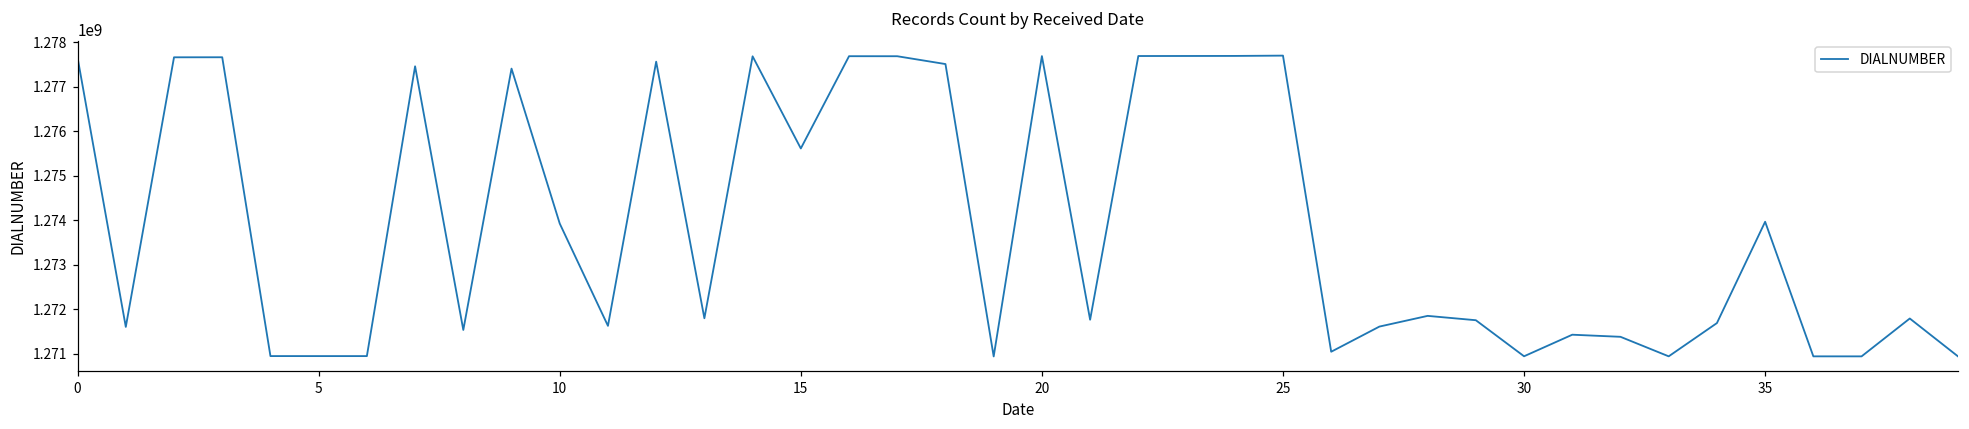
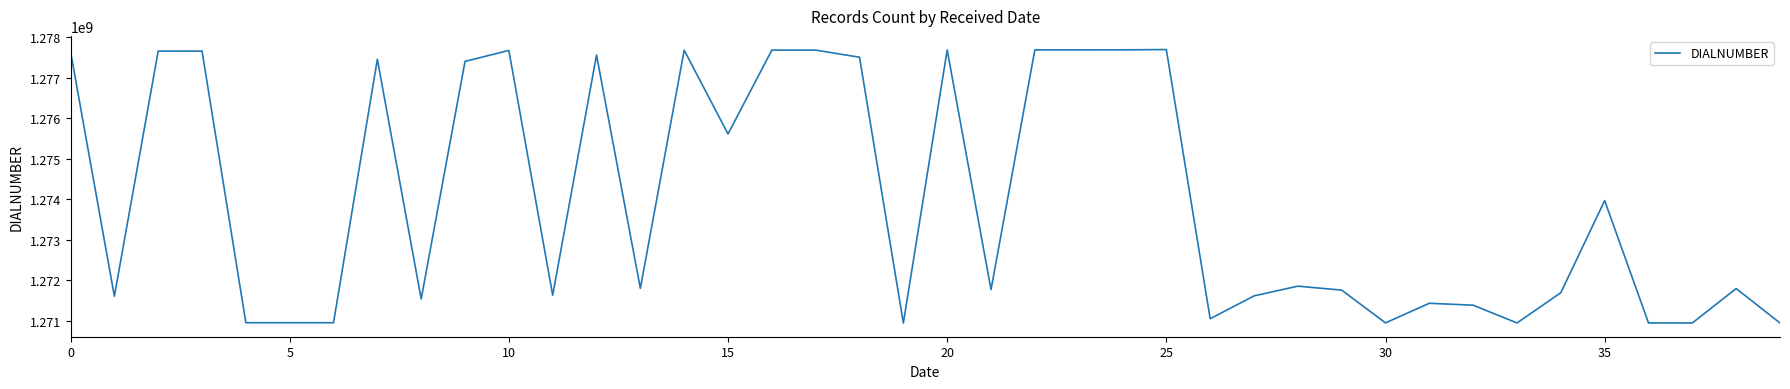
10: 1273900000 -> 1277700000
